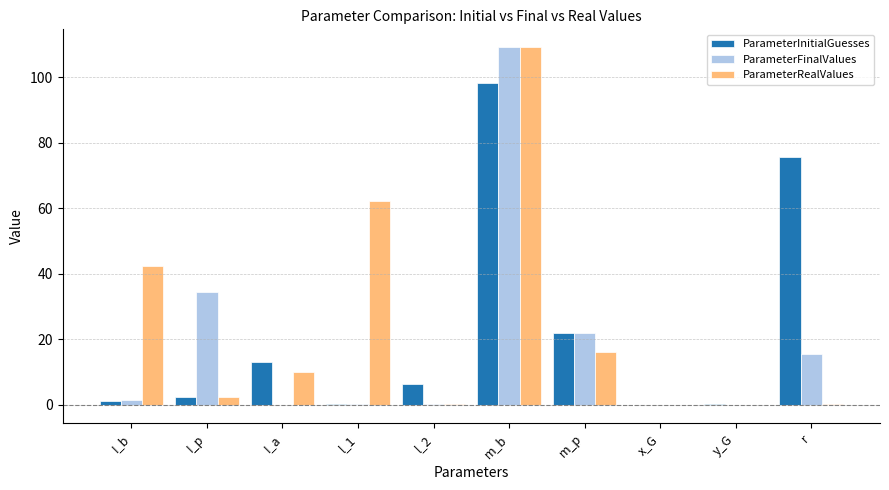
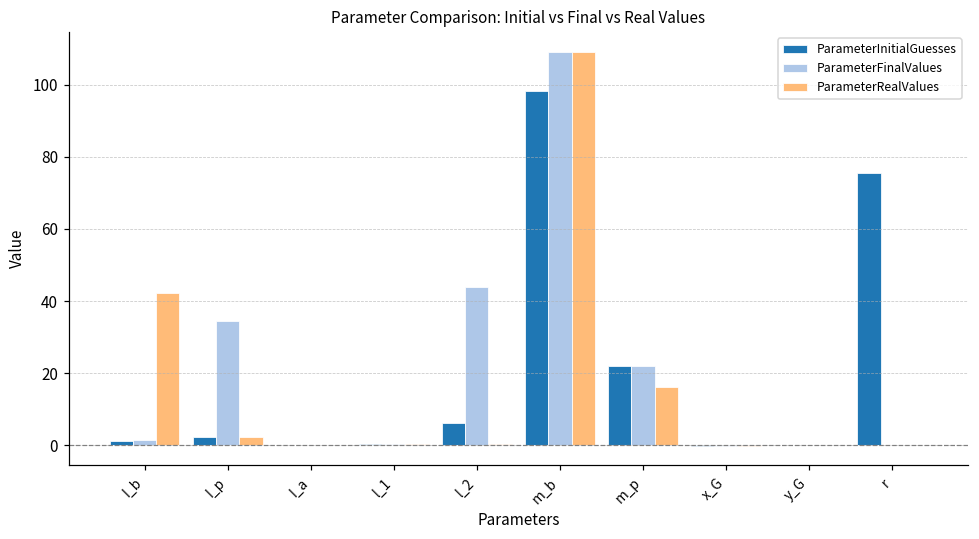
ParameterInitialGuesses, I_a: 13 -> 0
ParameterRealValues, I_a: 10 -> 0
ParameterRealValues, l_1: 62 -> 0
ParameterFinalValues, l_2: 0 -> 44
ParameterFinalValues, r: 16 -> 0
